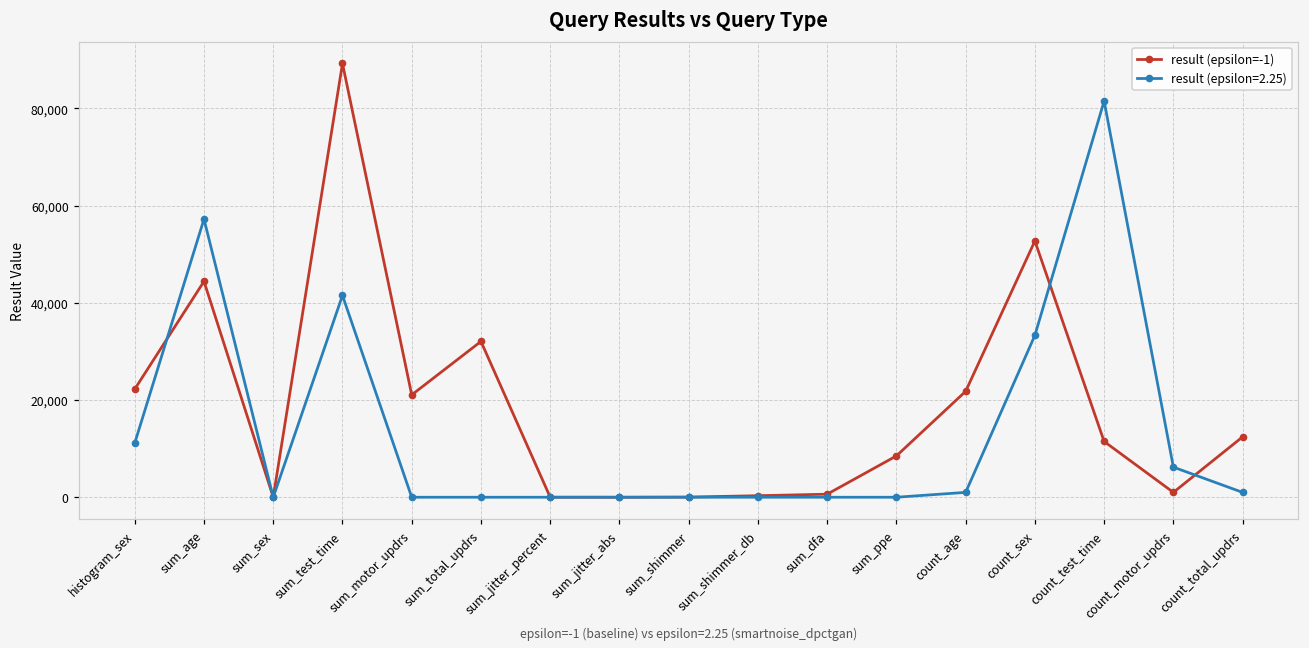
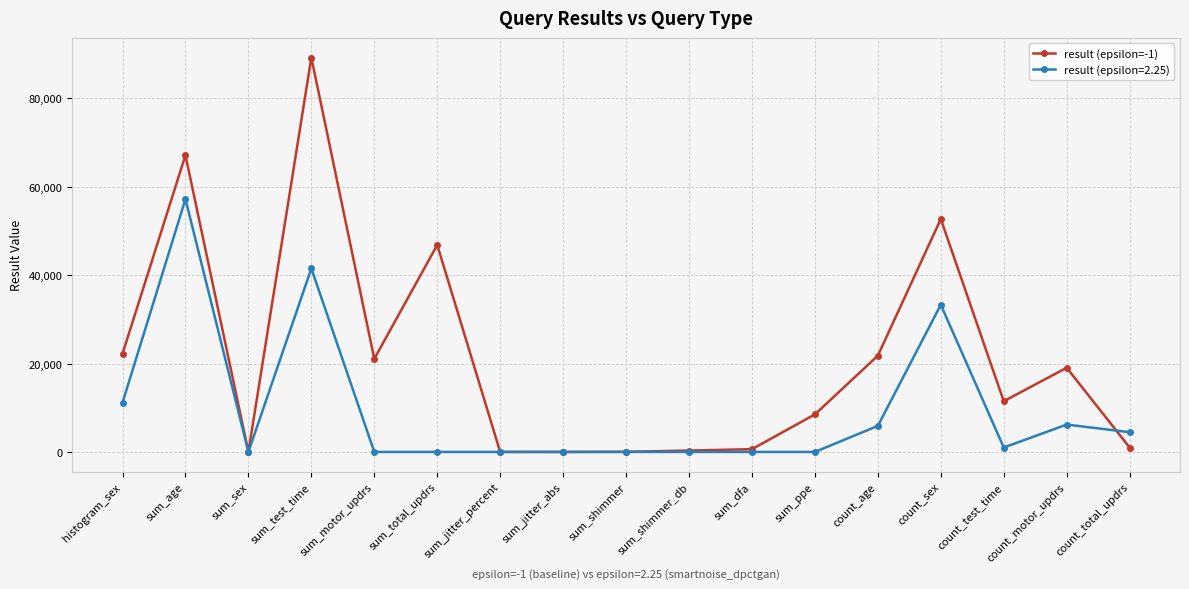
result (epsilon=-1), sum_age: 44,000 -> 67,000
result (epsilon=-1), sum_total_updrs: 32,000 -> 47,000
result (epsilon=2.25), count_age: 1,000 -> 6,000
result (epsilon=2.25), count_test_time: 82,000 -> 1,000
result (epsilon=-1), count_motor_updrs: 1,000 -> 19,000
result (epsilon=-1), count_total_updrs: 12,000 -> 1,000
result (epsilon=2.25), count_total_updrs: 1,000 -> 4,000
